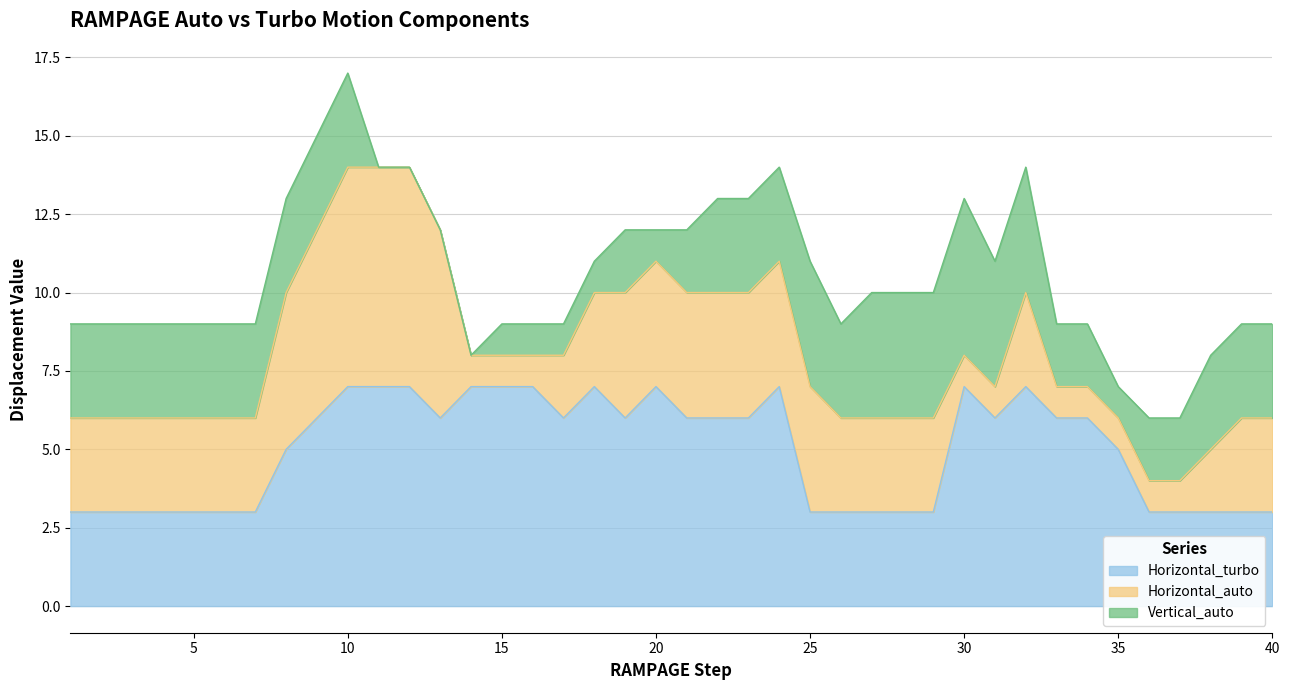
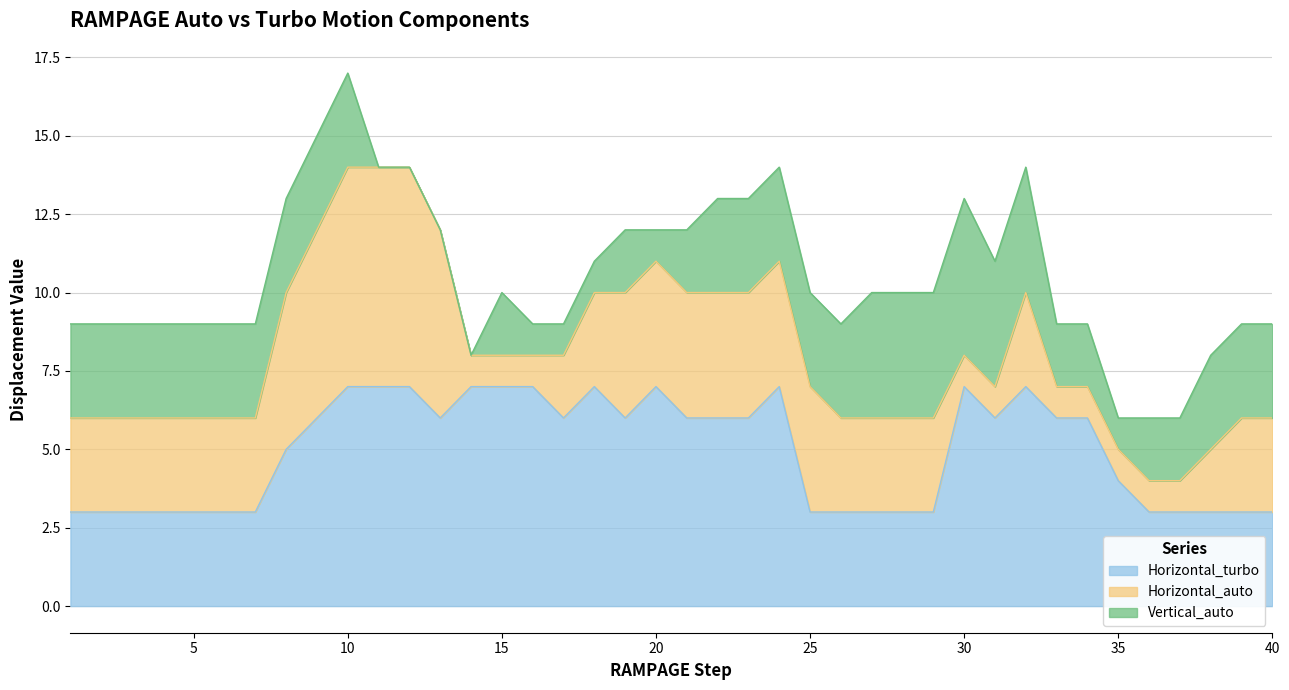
Vertical_auto, 15: 1.0 -> 2.0
Vertical_auto, 25: 4.0 -> 3.0
Horizontal_turbo, 35: 5.0 -> 4.0
